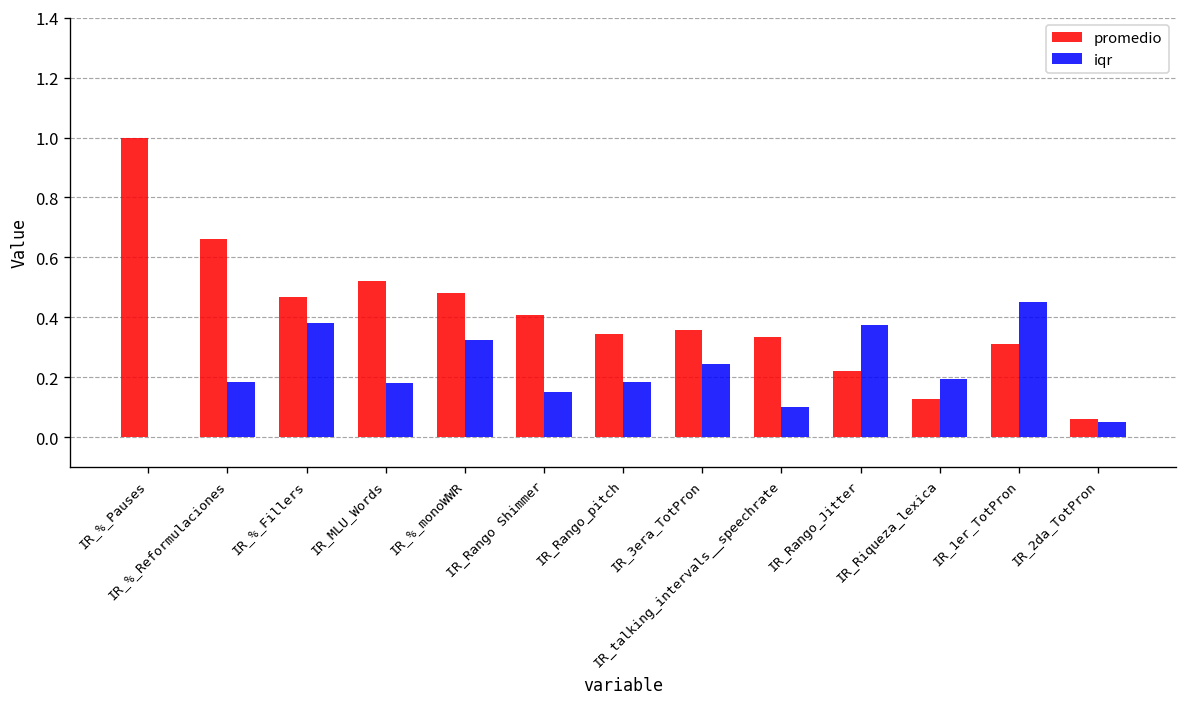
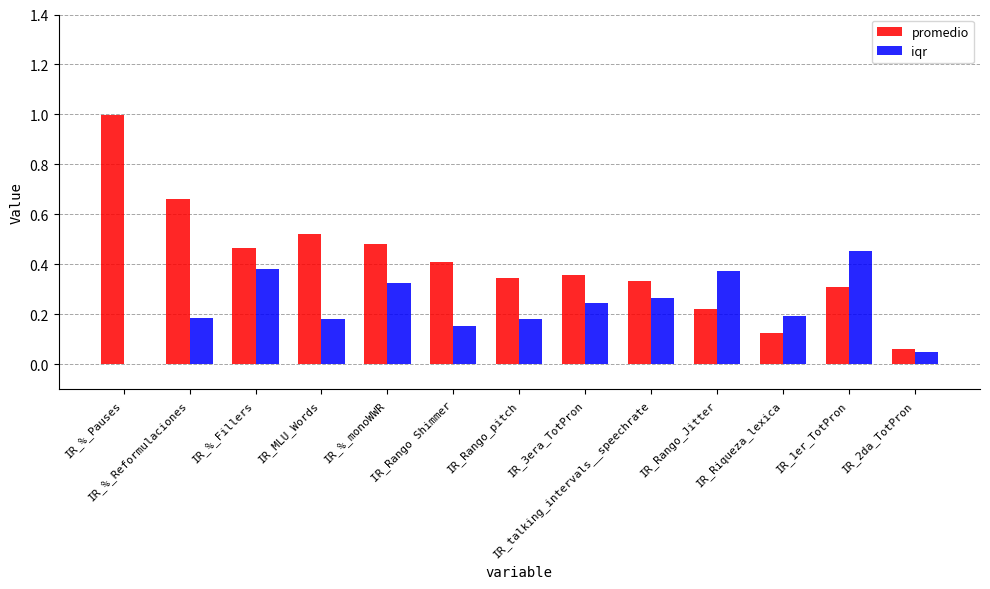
iqr, IR_talking_intervals__speechrate: 0.10 -> 0.26
